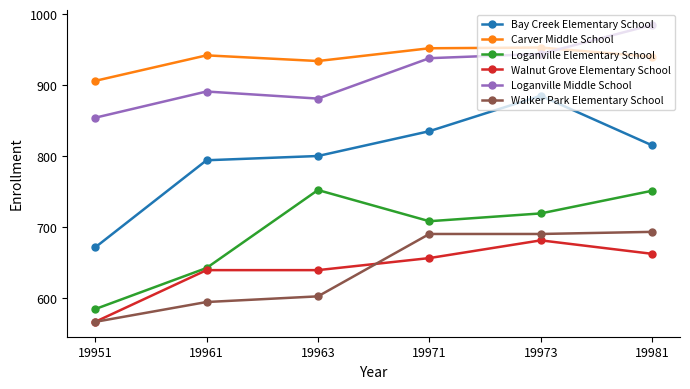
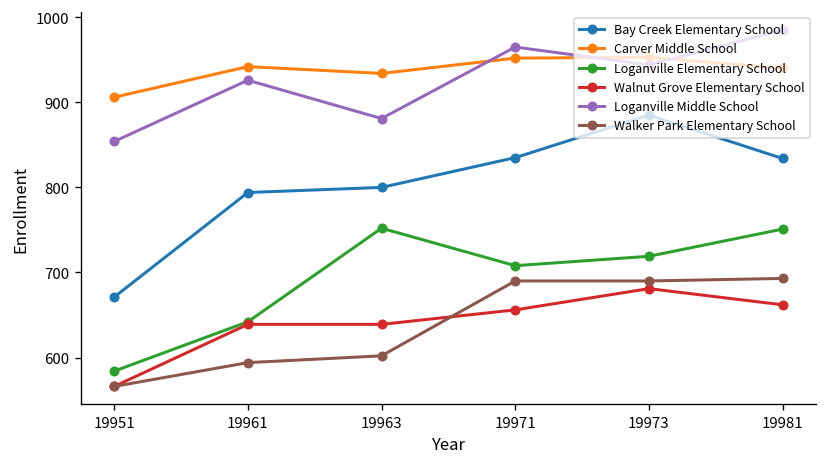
Loganville Middle School, 19961: 890 -> 930
Loganville Middle School, 19971: 940 -> 970
Bay Creek Elementary School, 19981: 820 -> 830
